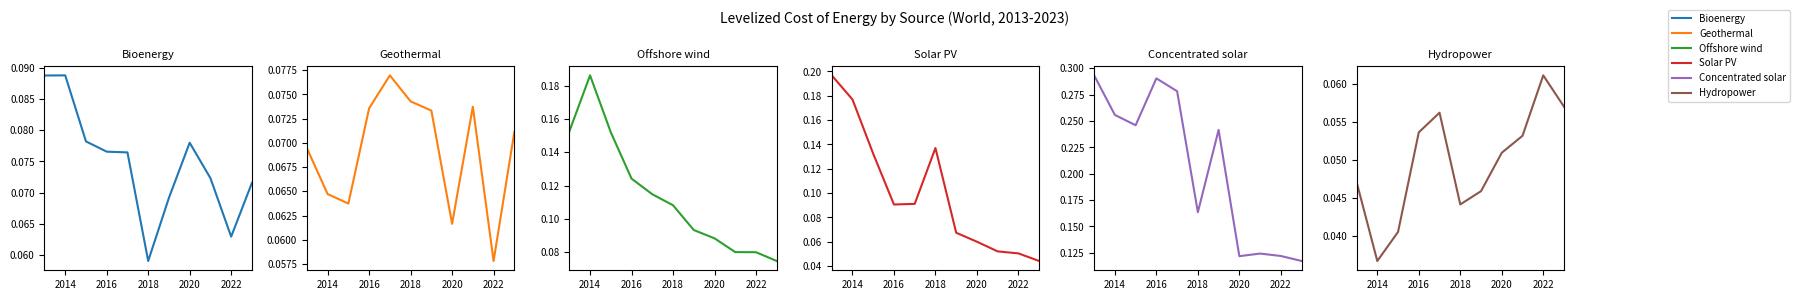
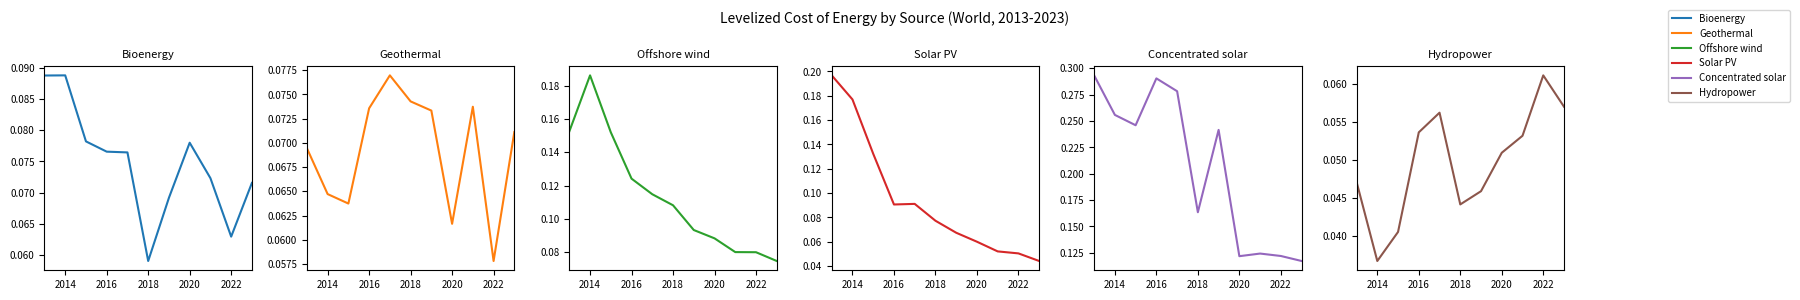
Solar PV, 2018: 0.137 -> 0.077
